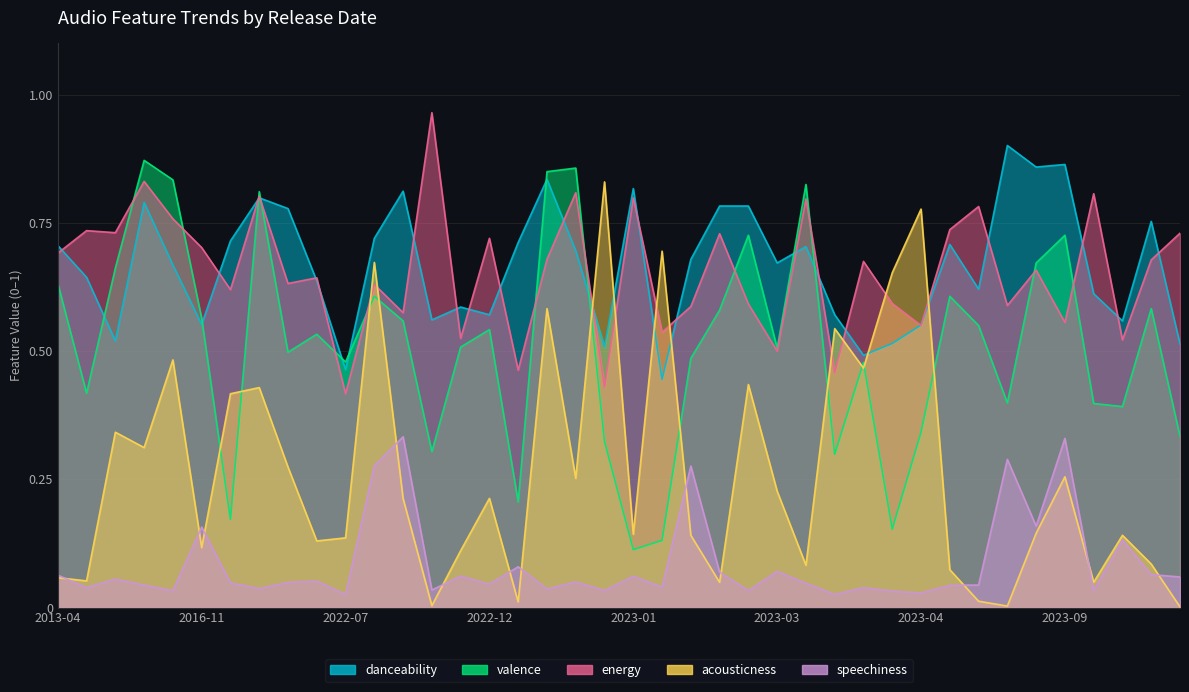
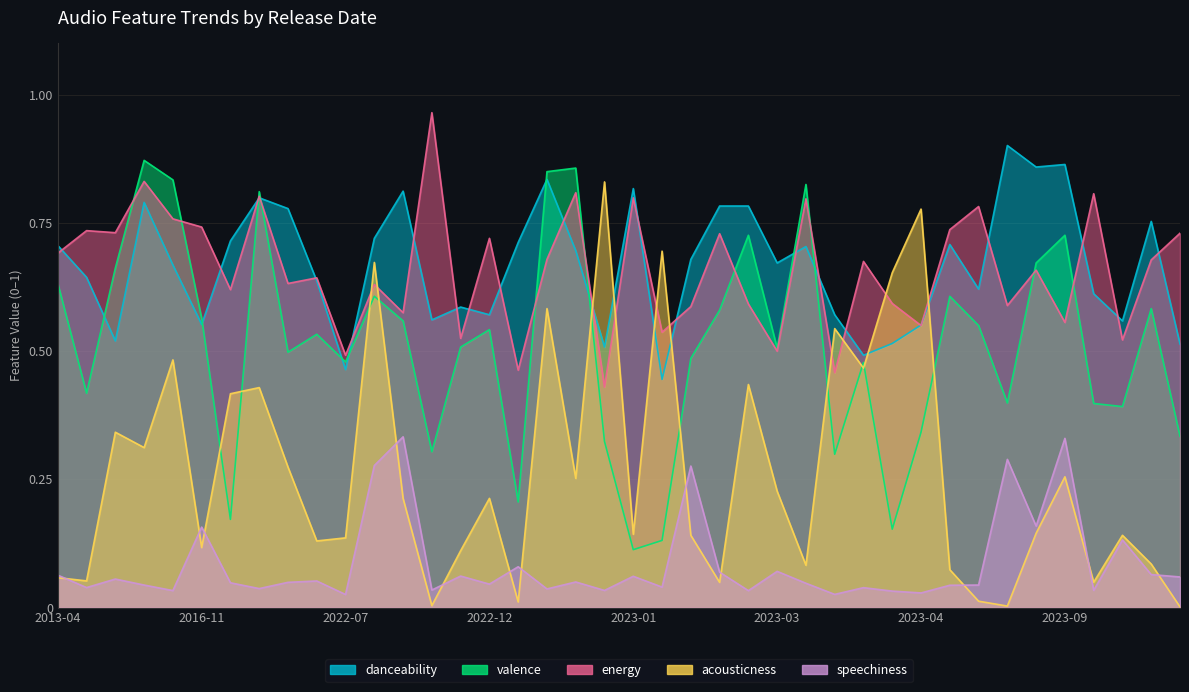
energy, 2016-11: 0.70 -> 0.74
energy, 2022-07: 0.42 -> 0.49
